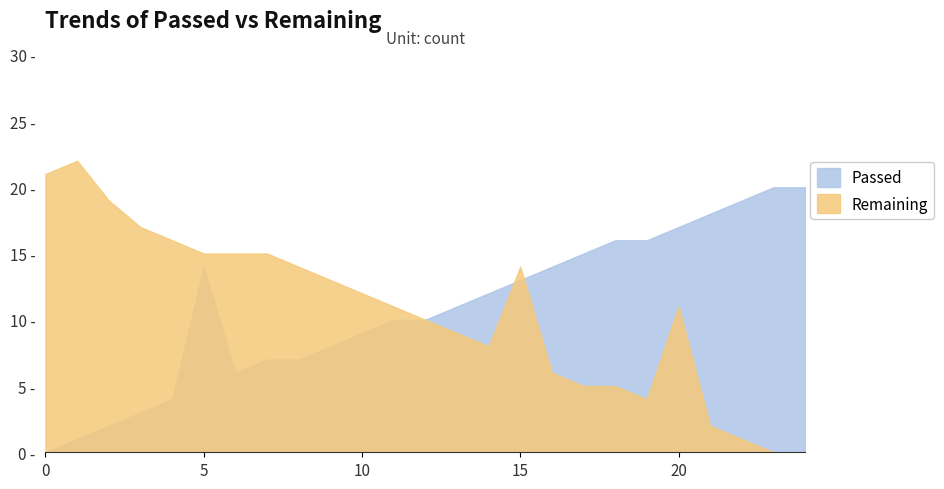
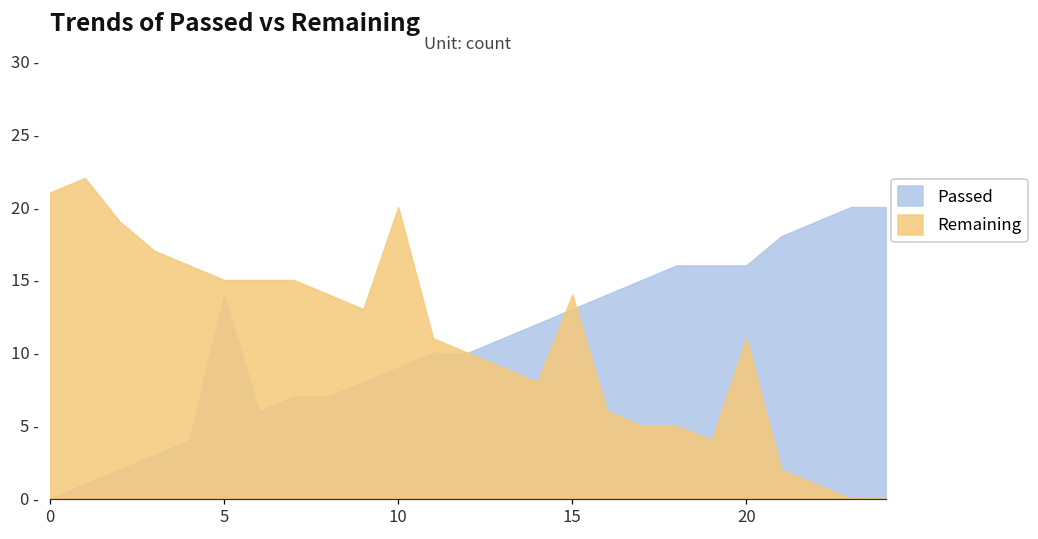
Remaining, 10: 12 - -> 20 -
Passed, 20: 17 - -> 16 -
